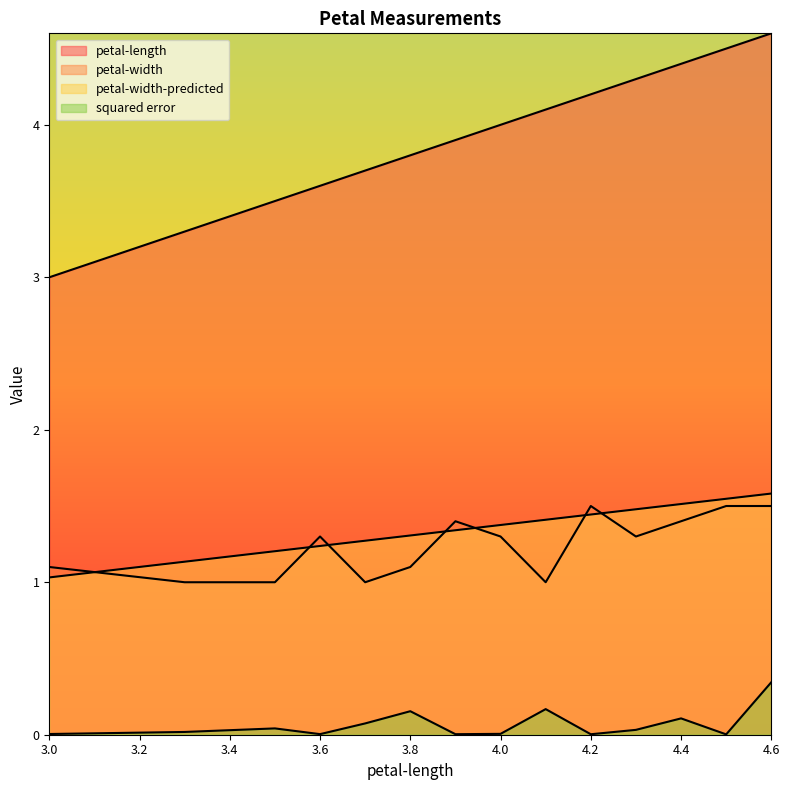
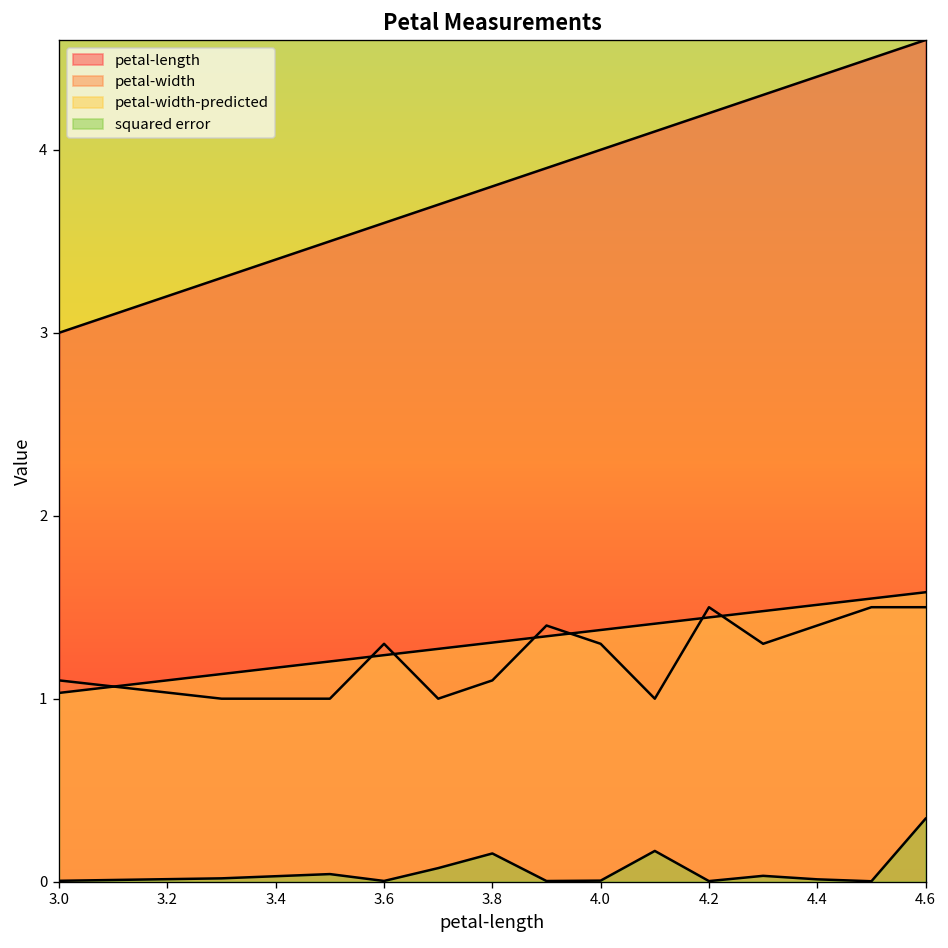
squared error, 4.4: 0.11 -> 0.01
